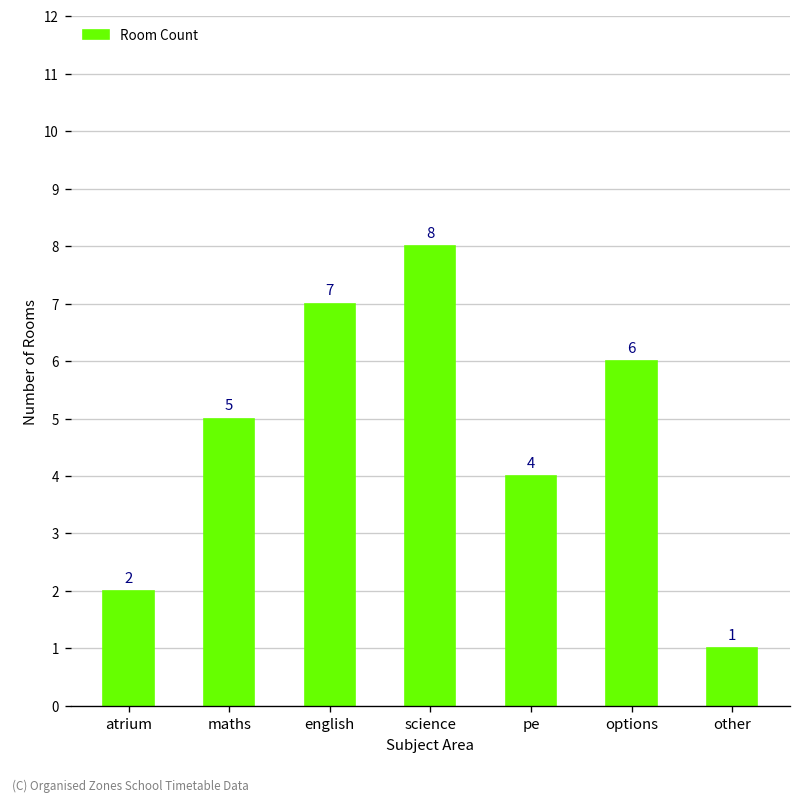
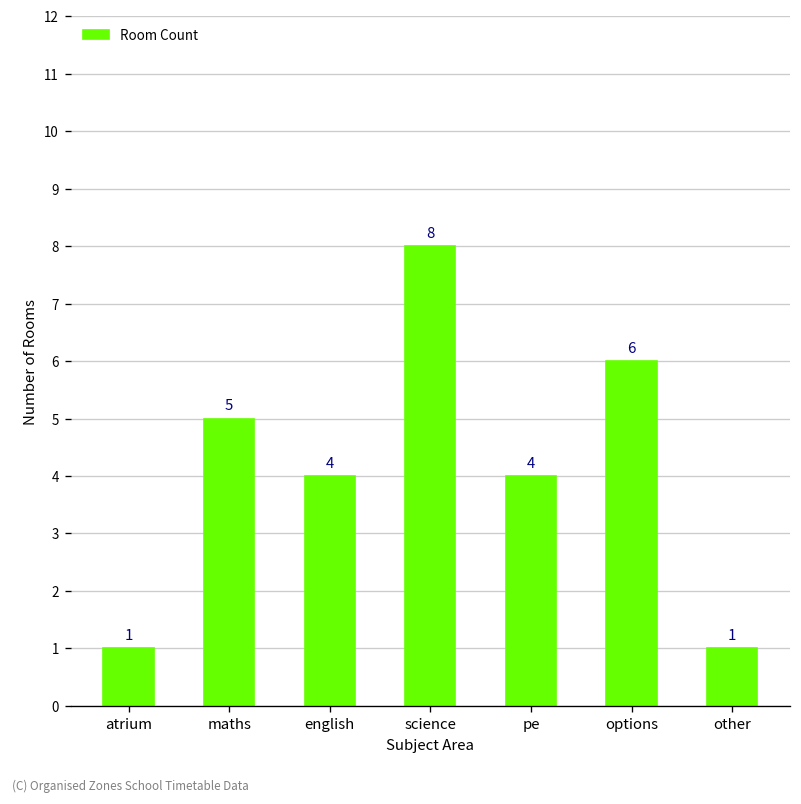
atrium: 2 -> 1
english: 7 -> 4
